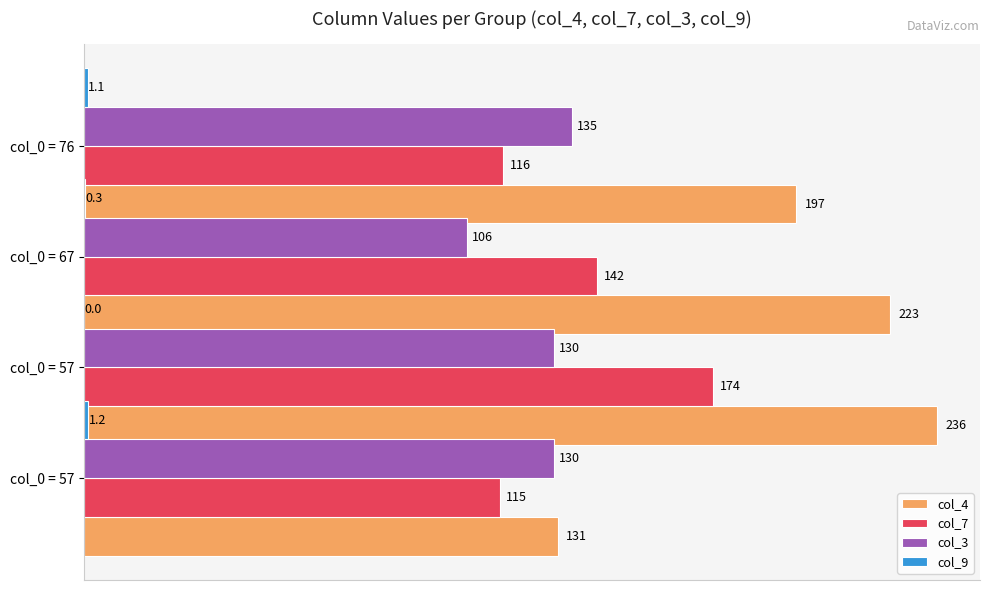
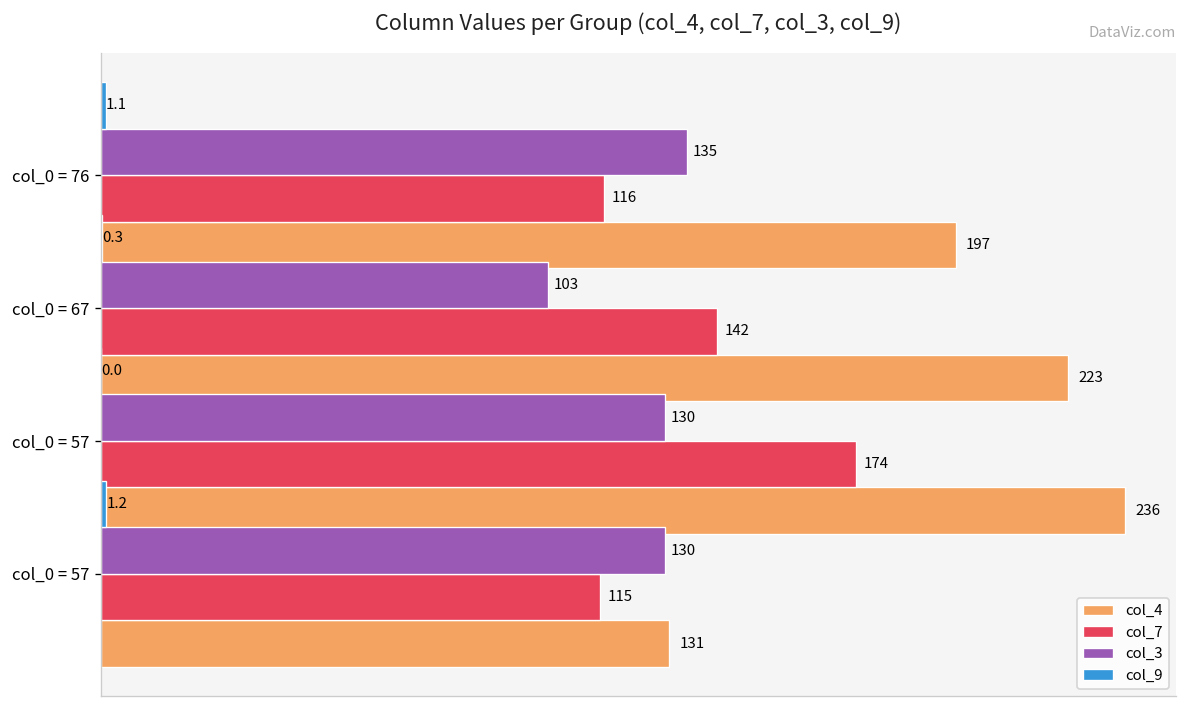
col_3, col_0 = 67: 106 -> 103
